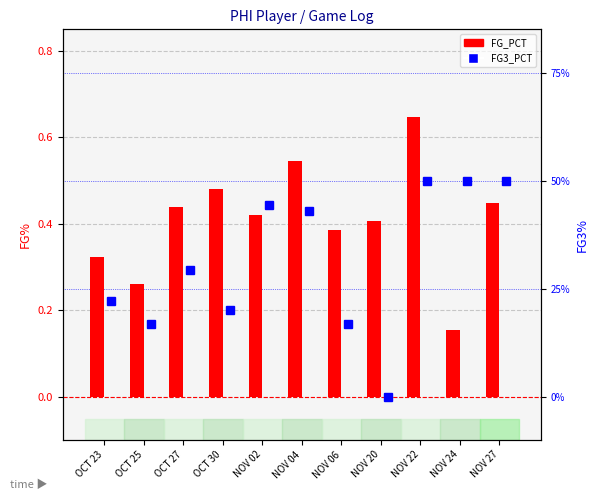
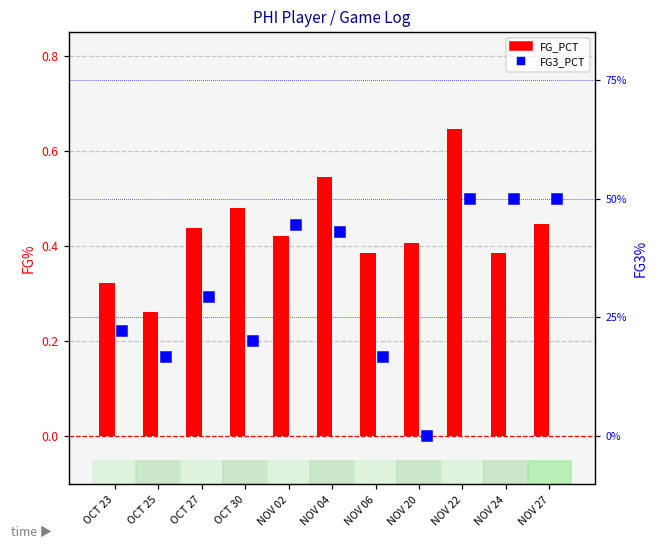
FG_PCT, NOV 24: 0.16 -> 0.39
